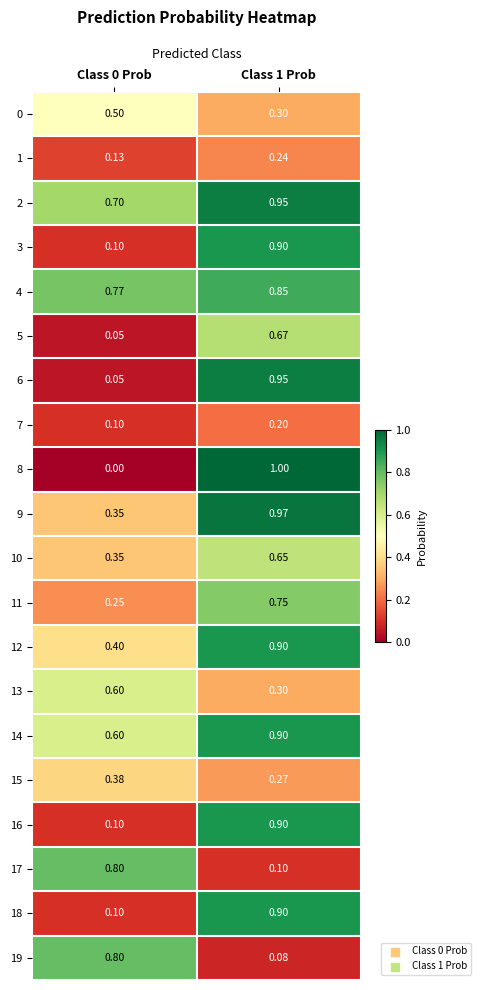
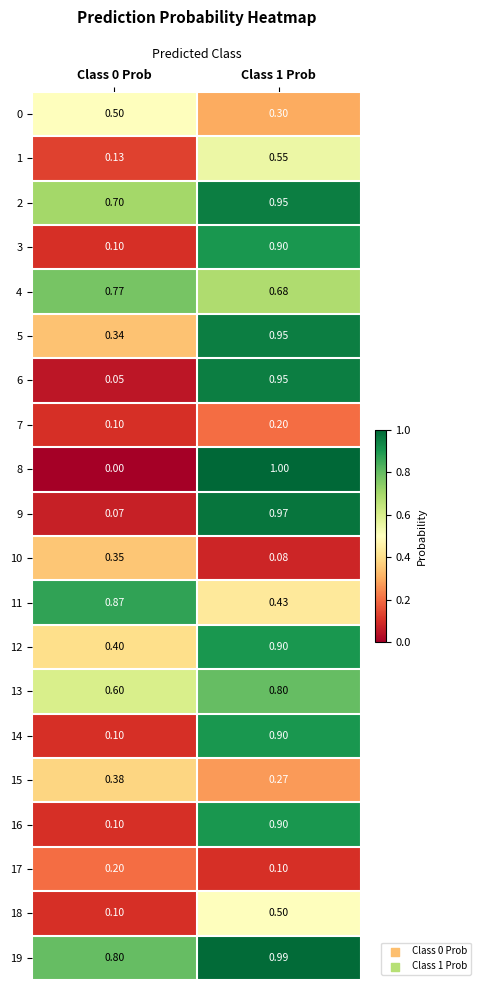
1, Class 1 Prob: 0.24 -> 0.55
4, Class 1 Prob: 0.85 -> 0.68
5, Class 0 Prob: 0.05 -> 0.34
5, Class 1 Prob: 0.67 -> 0.95
9, Class 0 Prob: 0.35 -> 0.07
10, Class 1 Prob: 0.65 -> 0.08
11, Class 0 Prob: 0.25 -> 0.87
11, Class 1 Prob: 0.75 -> 0.43
13, Class 1 Prob: 0.30 -> 0.80
14, Class 0 Prob: 0.60 -> 0.10
17, Class 0 Prob: 0.80 -> 0.20
18, Class 1 Prob: 0.90 -> 0.50
19, Class 1 Prob: 0.08 -> 0.99
